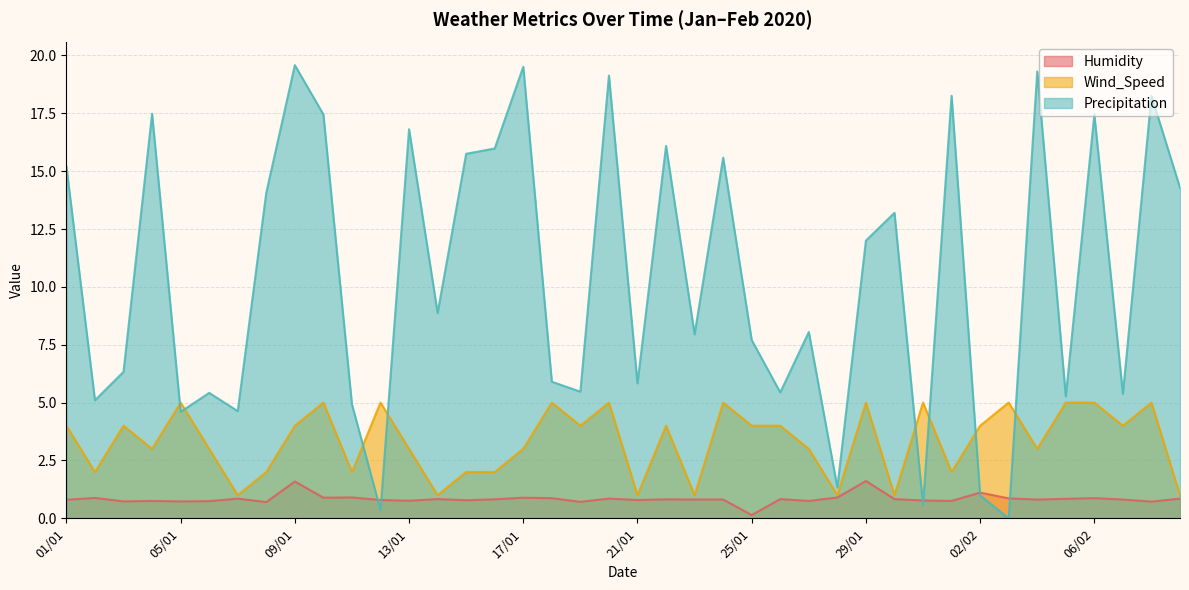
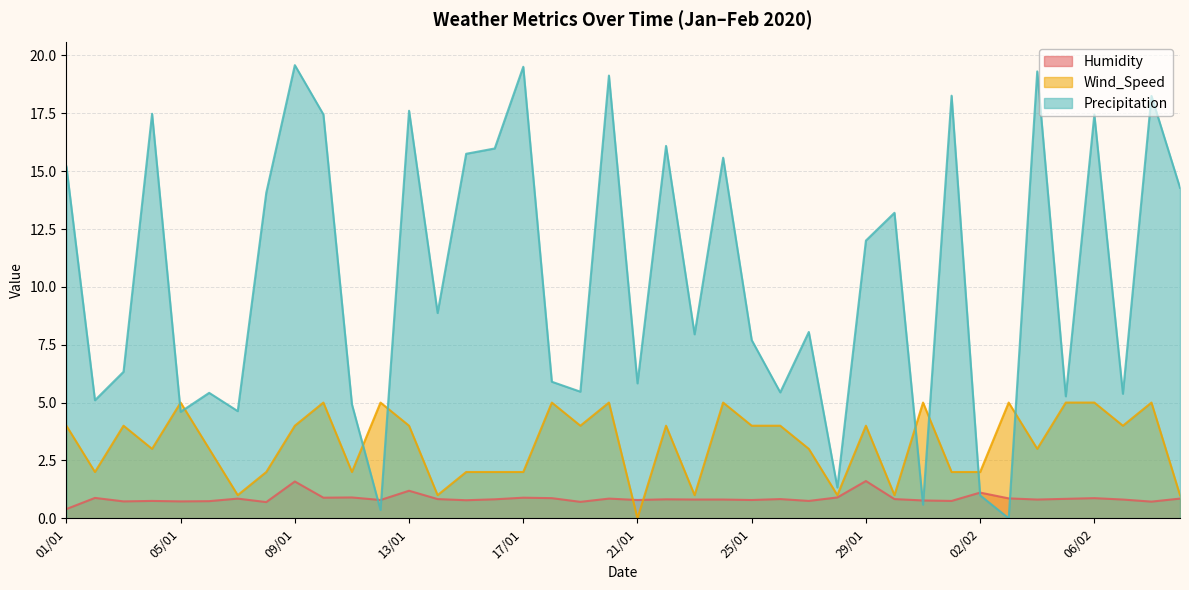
Humidity, 01/01: 0.8 -> 0.4
Humidity, 13/01: 0.8 -> 1.2
Wind_Speed, 13/01: 3 -> 4
Precipitation, 13/01: 16.8 -> 17.6
Wind_Speed, 17/01: 3 -> 2
Wind_Speed, 21/01: 1 -> 0
Humidity, 25/01: 0.1 -> 0.8
Wind_Speed, 29/01: 5 -> 4
Wind_Speed, 02/02: 4 -> 2
